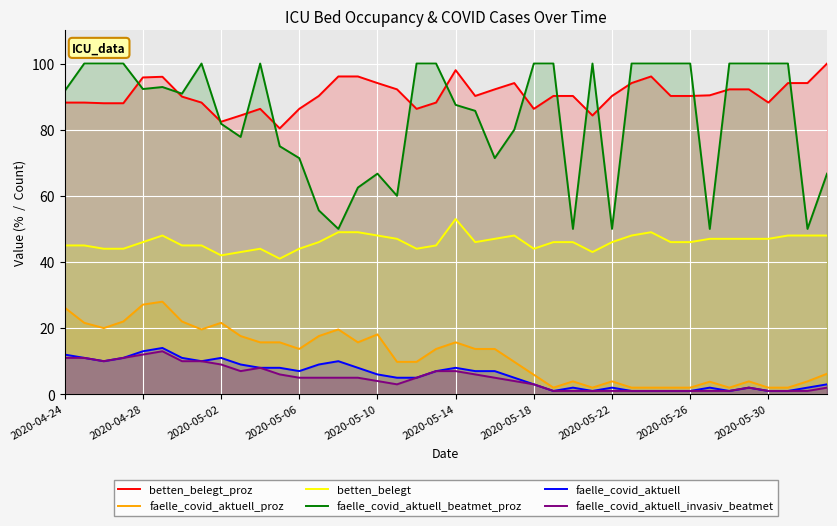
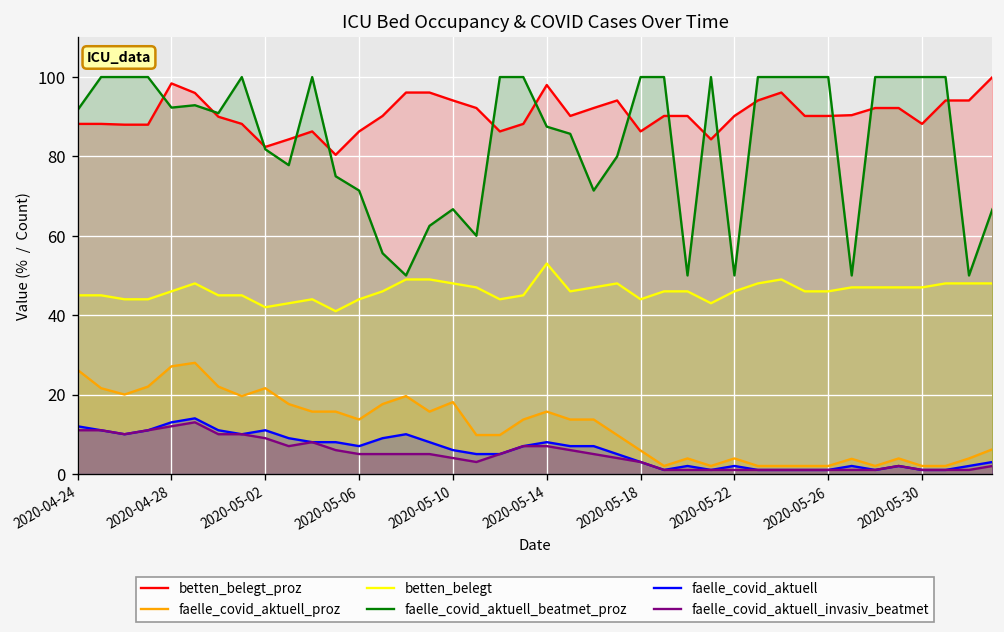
betten_belegt_proz, 2020-04-28: 96 -> 98
